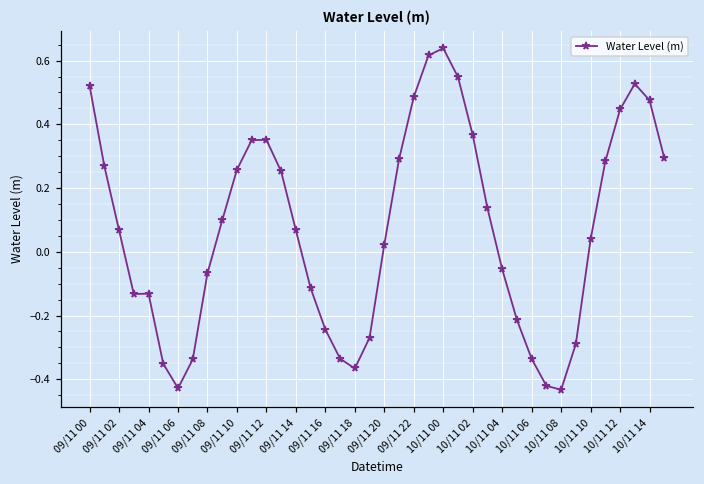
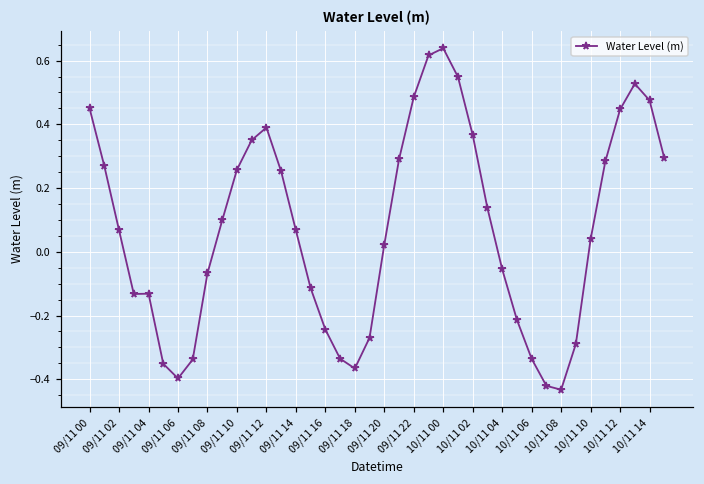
09/11 00: 0.52 -> 0.45
09/11 06: -0.43 -> -0.40
09/11 12: 0.35 -> 0.39
